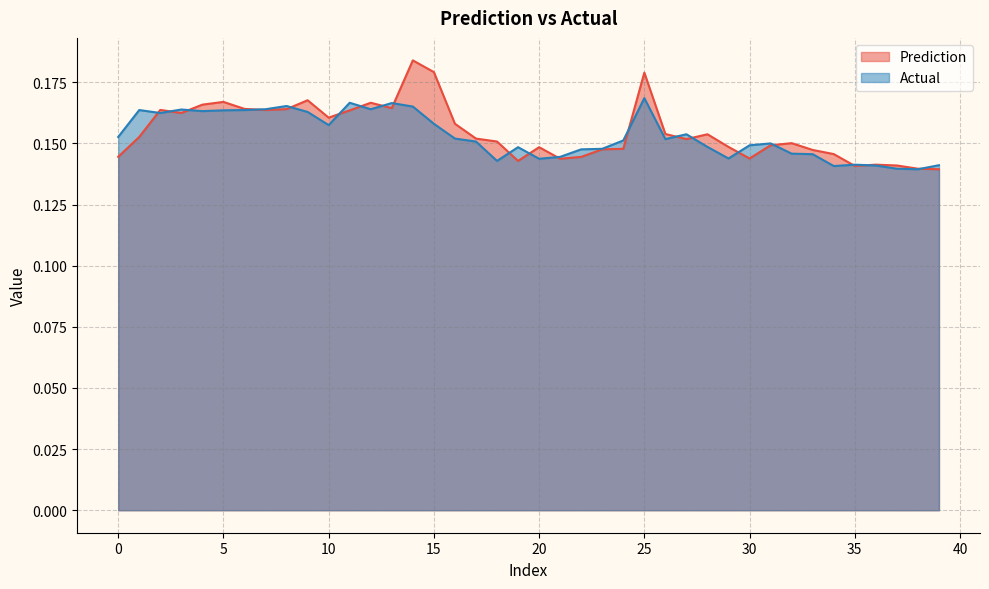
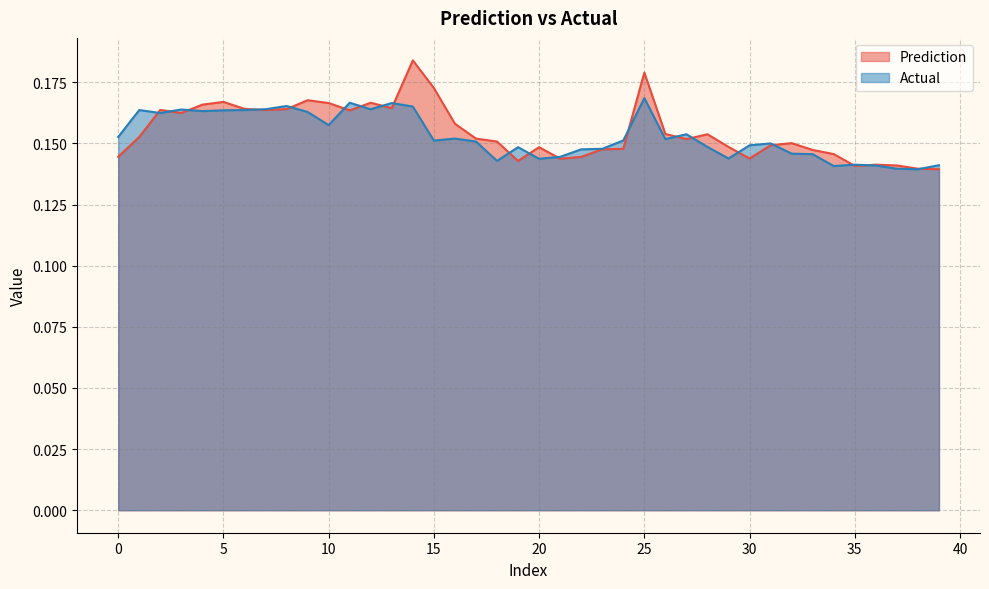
Prediction, 10: 0.161 -> 0.167
Prediction, 15: 0.179 -> 0.173
Actual, 15: 0.158 -> 0.151
